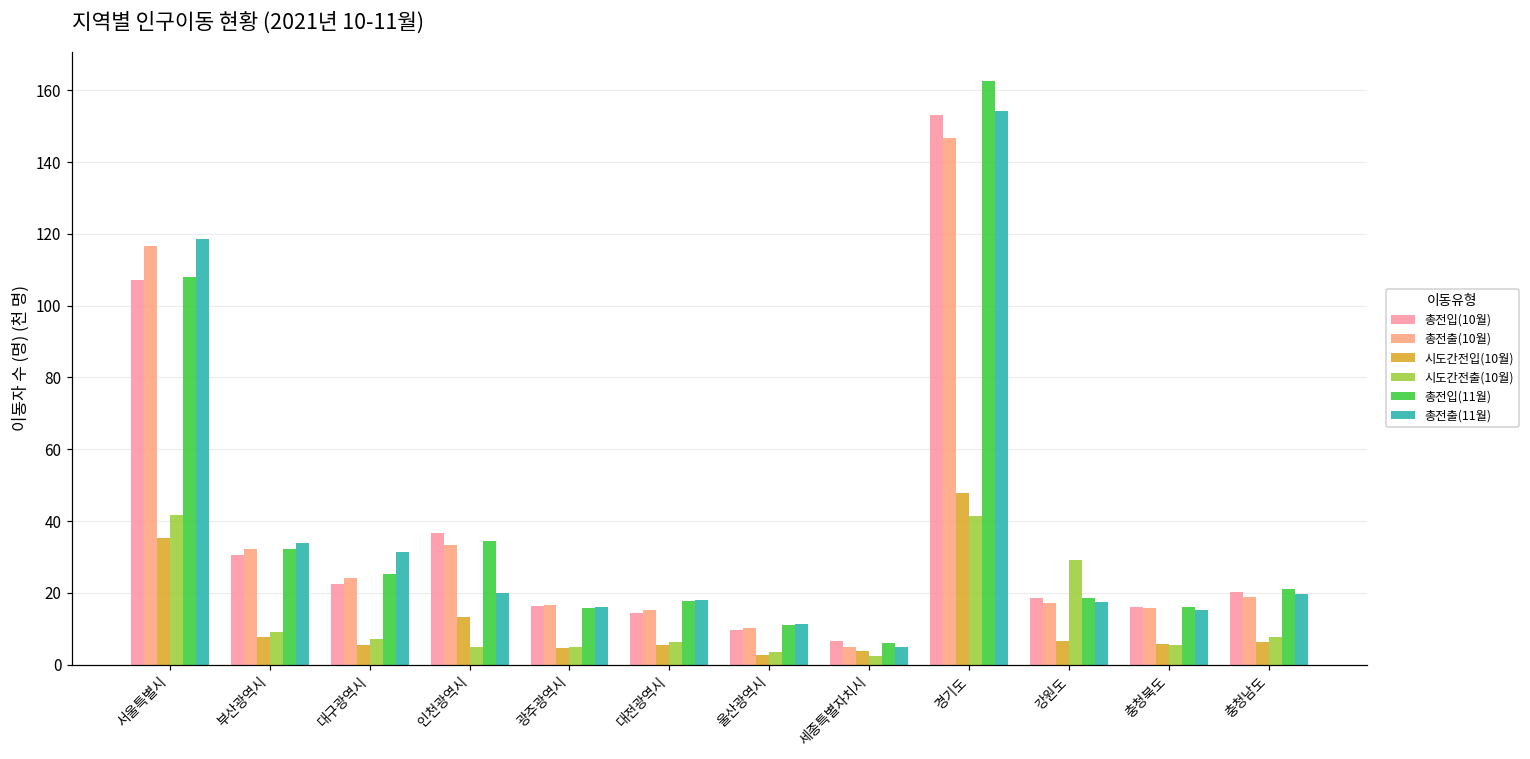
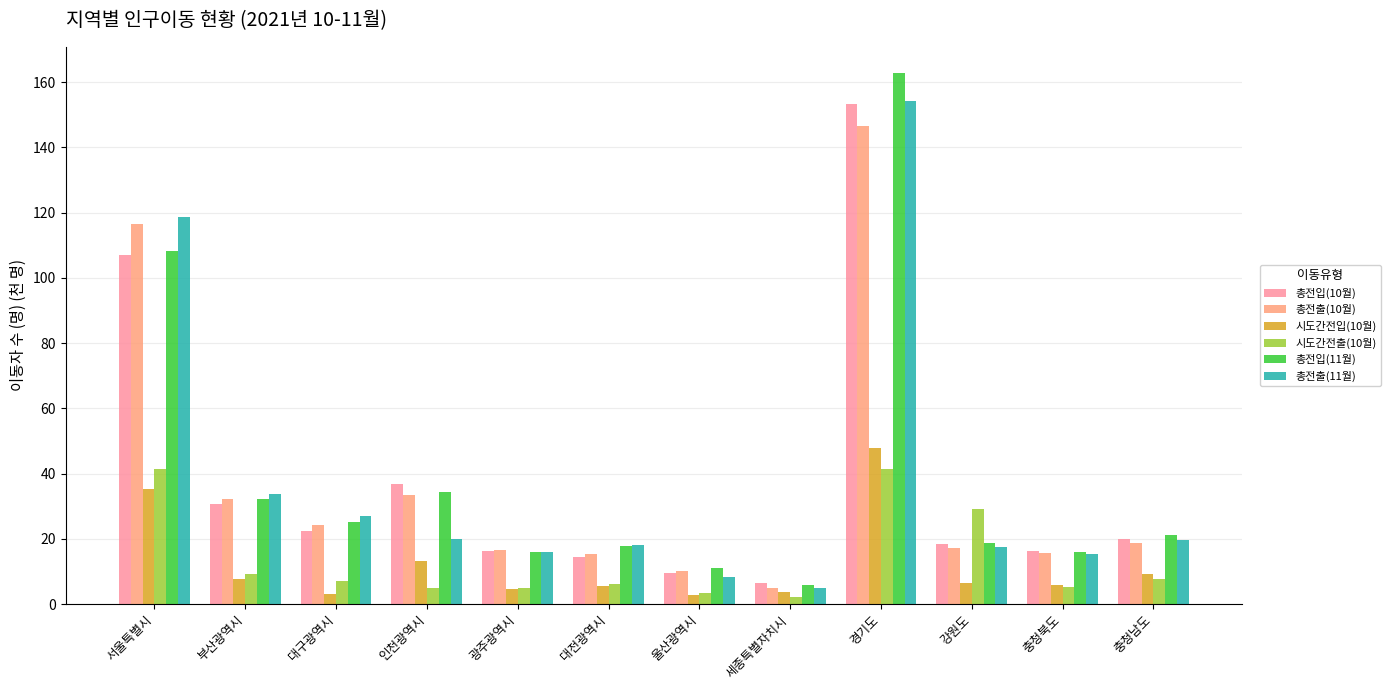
시도간전입(10월), 대구광역시: 6 -> 3
총전출(11월), 대구광역시: 31 -> 27
총전출(11월), 울산광역시: 11 -> 8
시도간전입(10월), 충청남도: 6 -> 9
